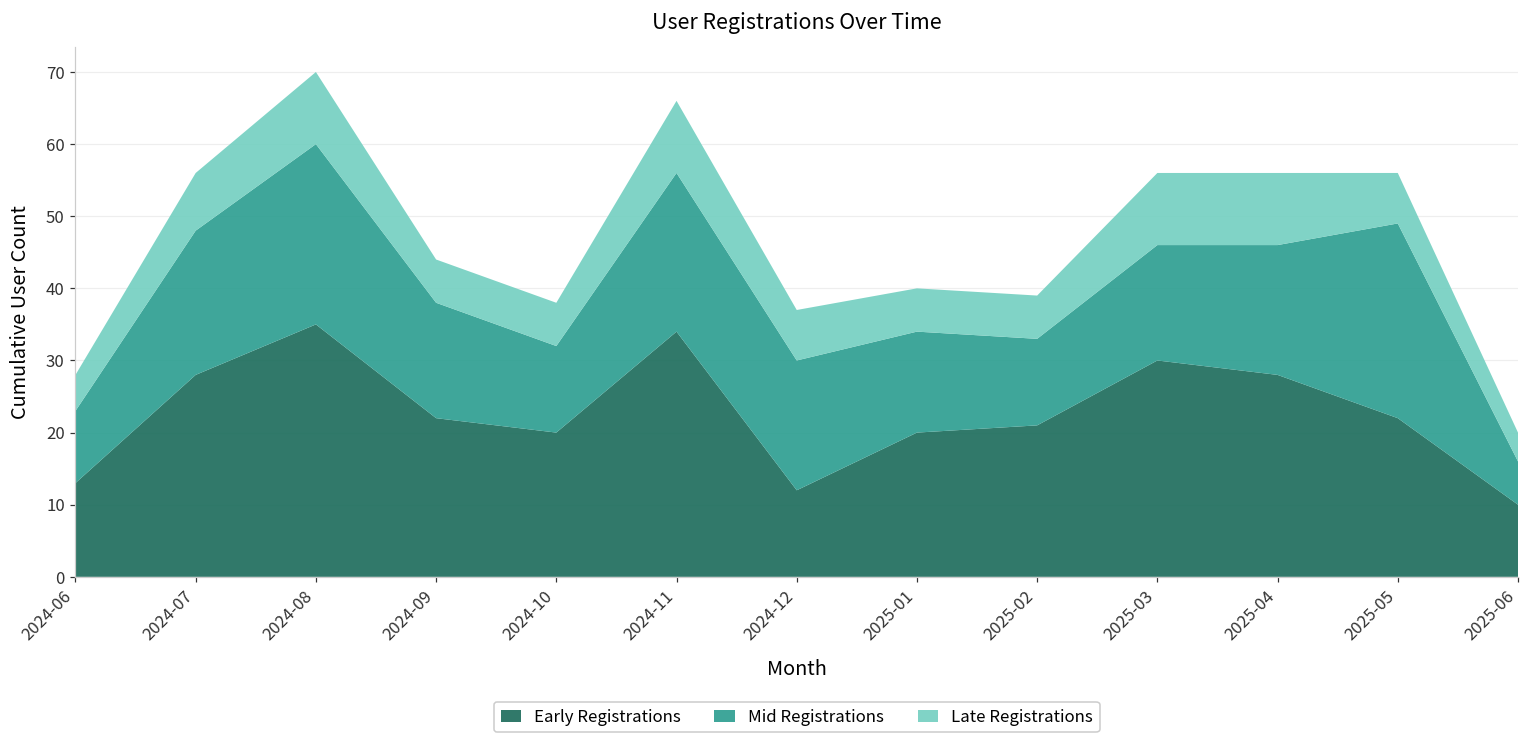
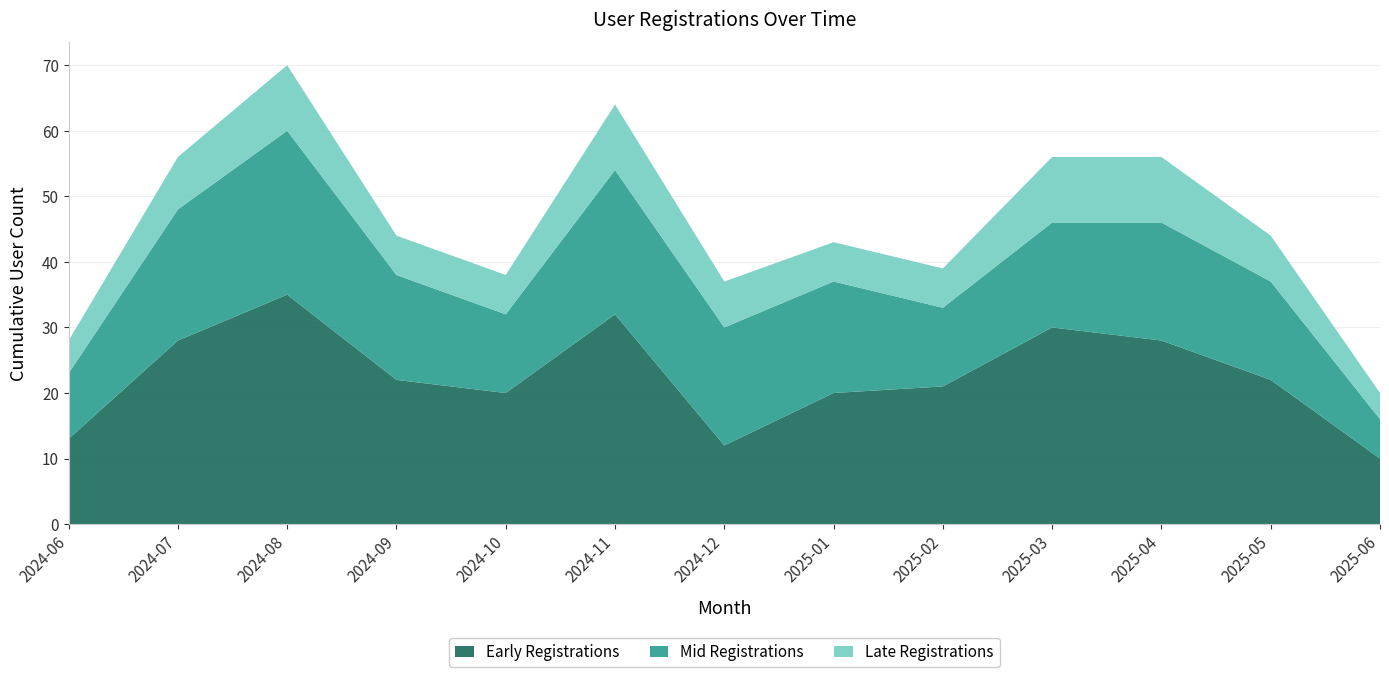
Early Registrations, 2024-11: 34 -> 32
Mid Registrations, 2025-01: 14 -> 17
Mid Registrations, 2025-05: 27 -> 15
